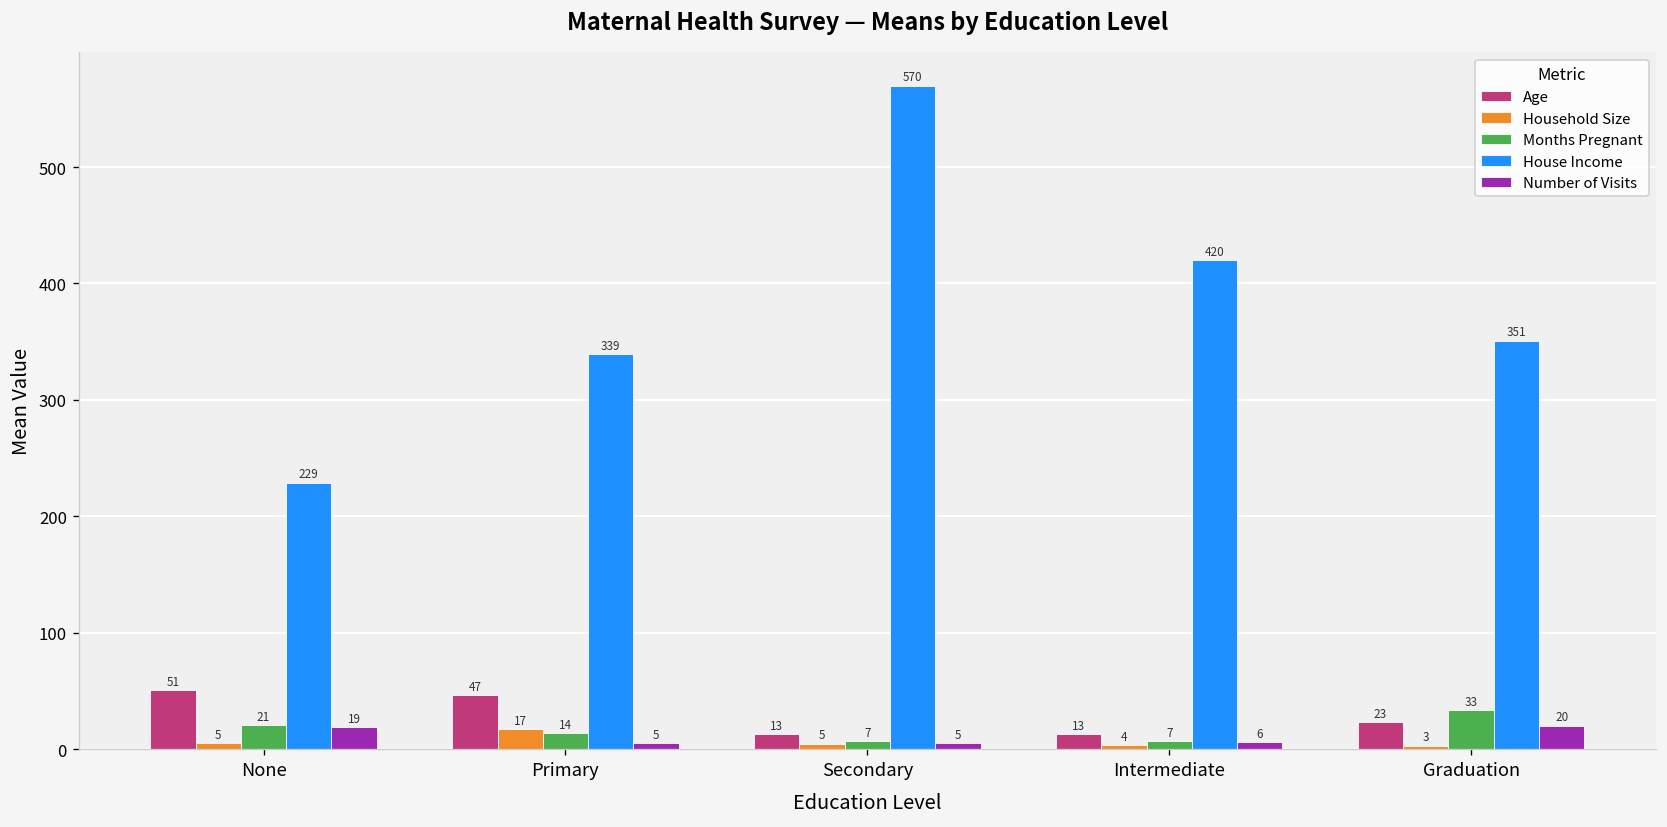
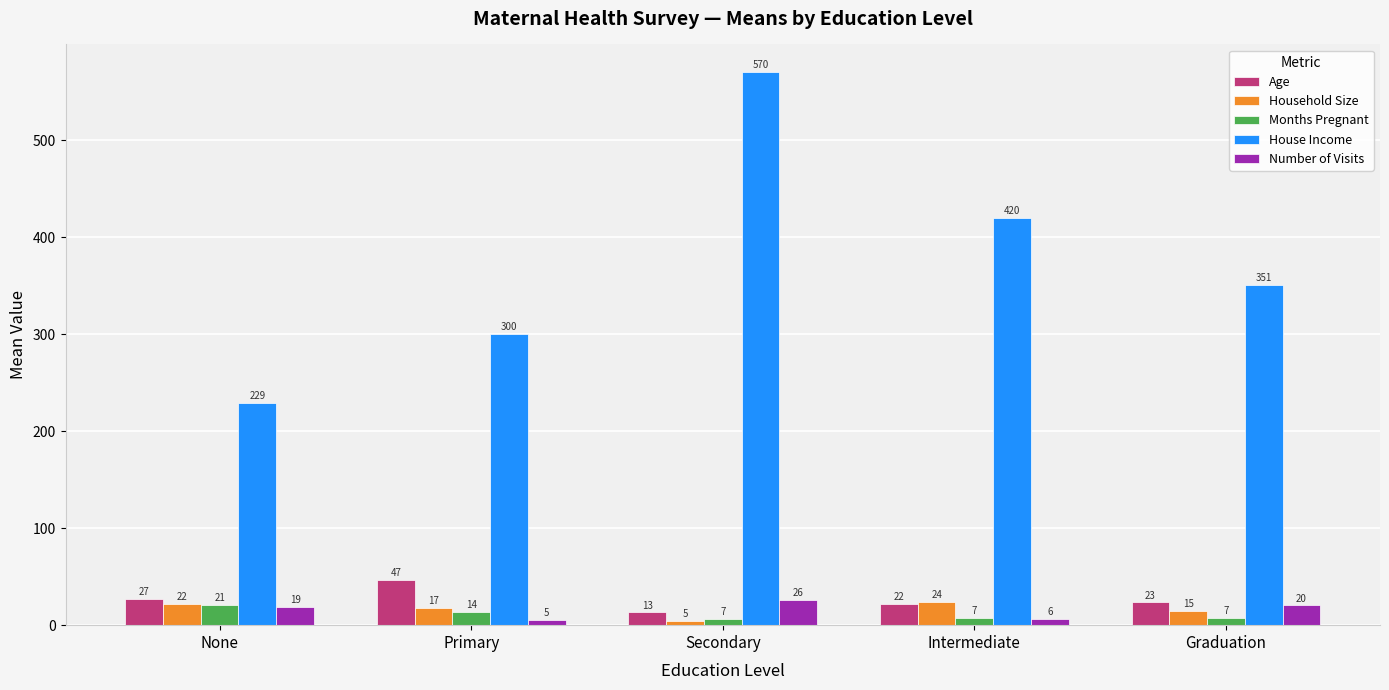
Age, None: 51 -> 27
Household Size, None: 5 -> 22
House Income, Primary: 339 -> 300
Number of Visits, Secondary: 5 -> 26
Age, Intermediate: 13 -> 22
Household Size, Intermediate: 4 -> 24
Household Size, Graduation: 3 -> 15
Months Pregnant, Graduation: 33 -> 7
